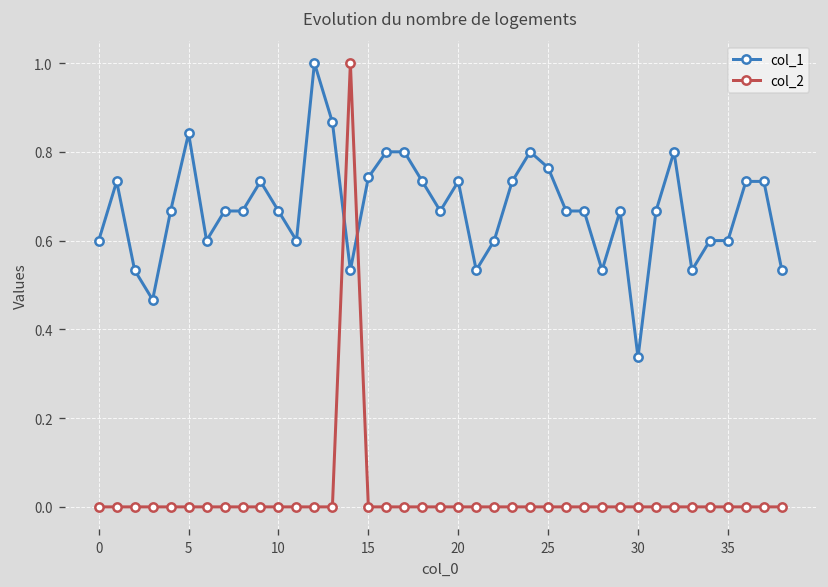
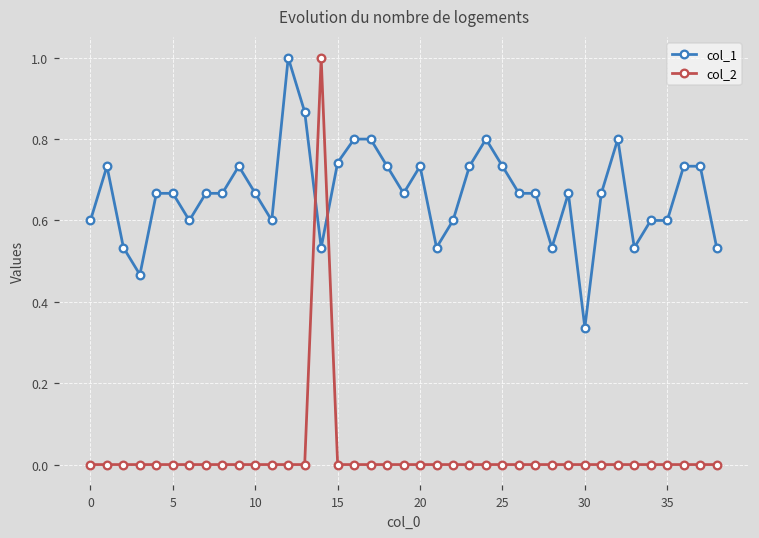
col_1, 5: 0.84 -> 0.67
col_1, 25: 0.76 -> 0.73
